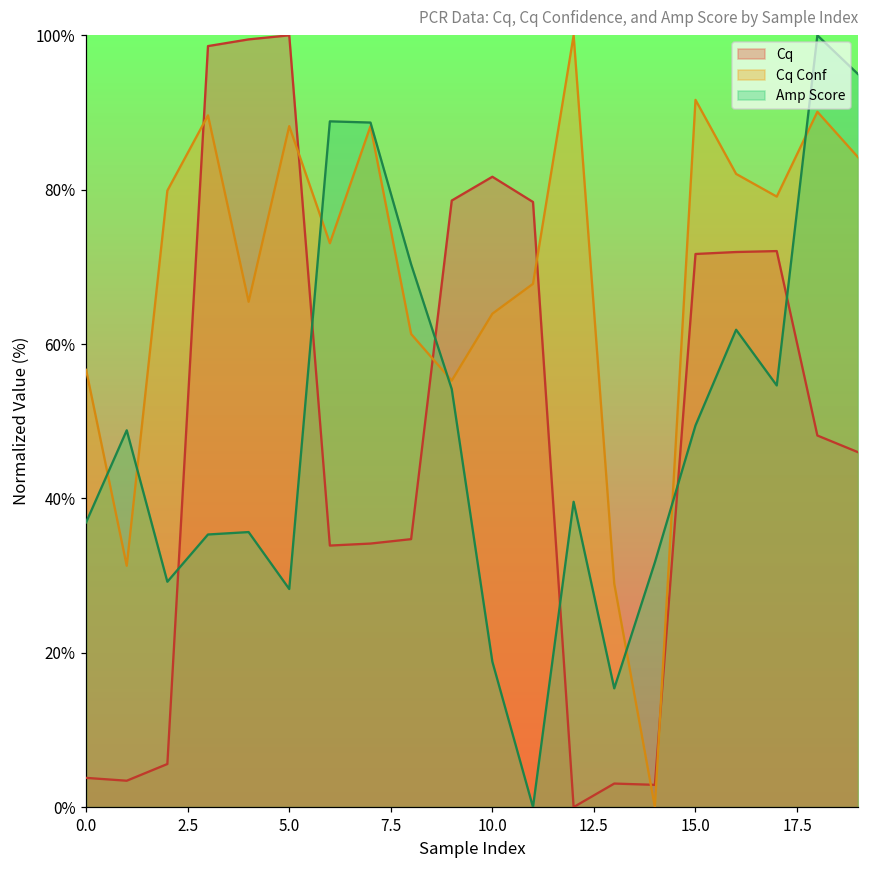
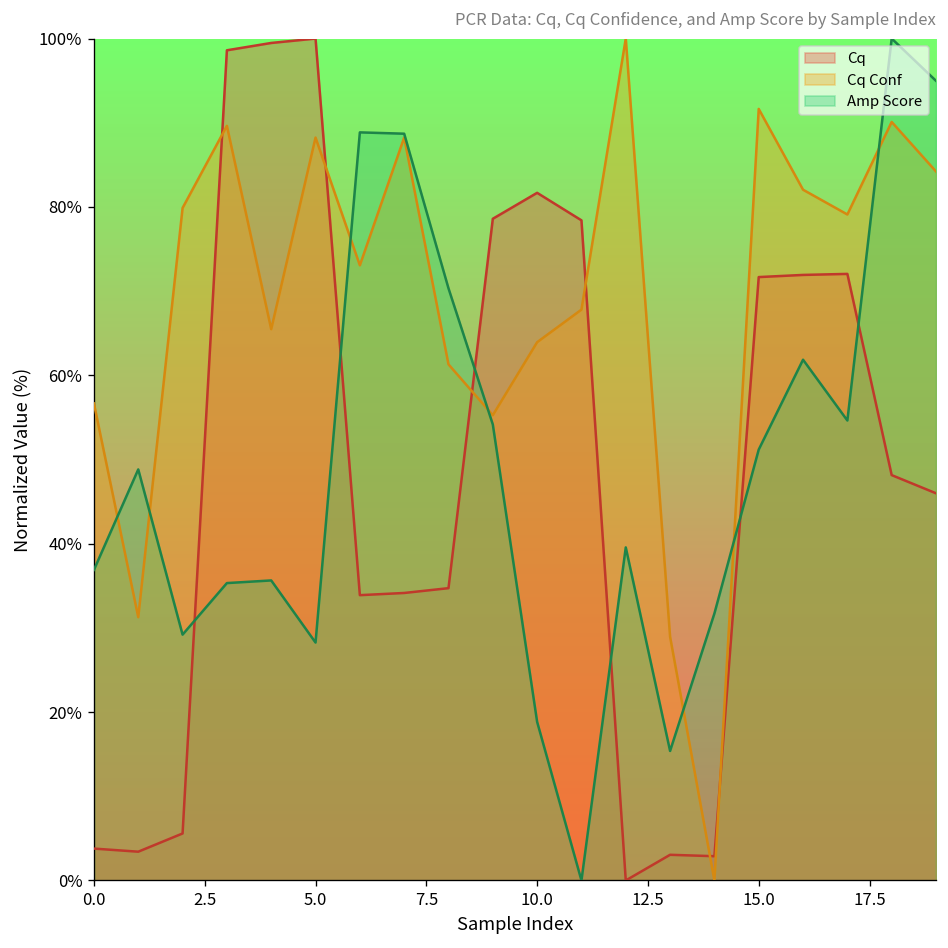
Amp Score, 15.0: 49% -> 51%
